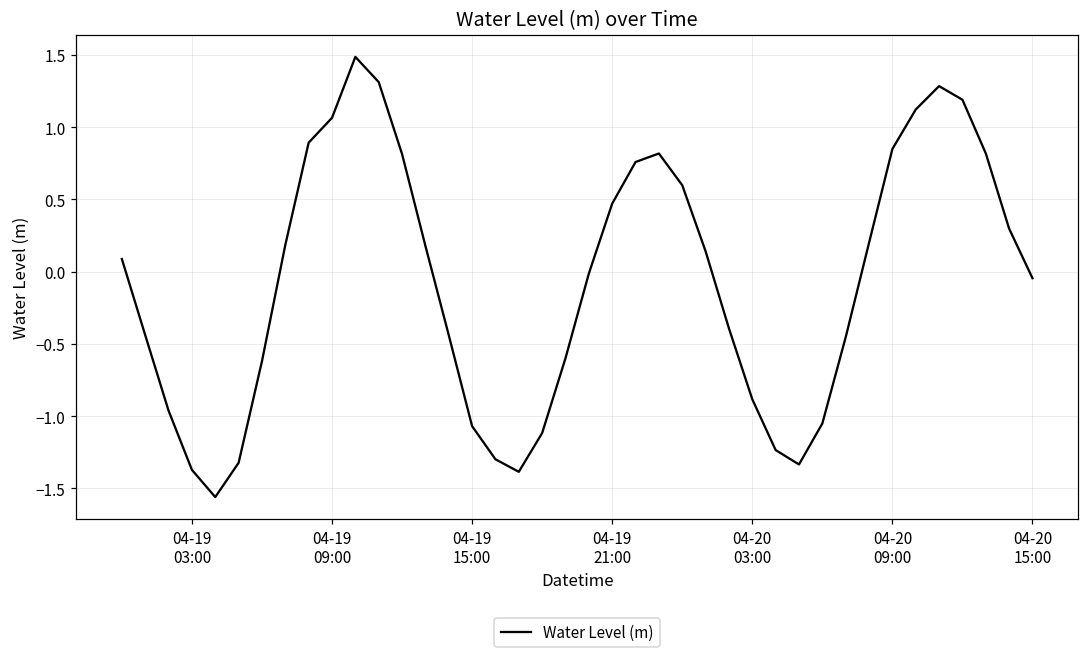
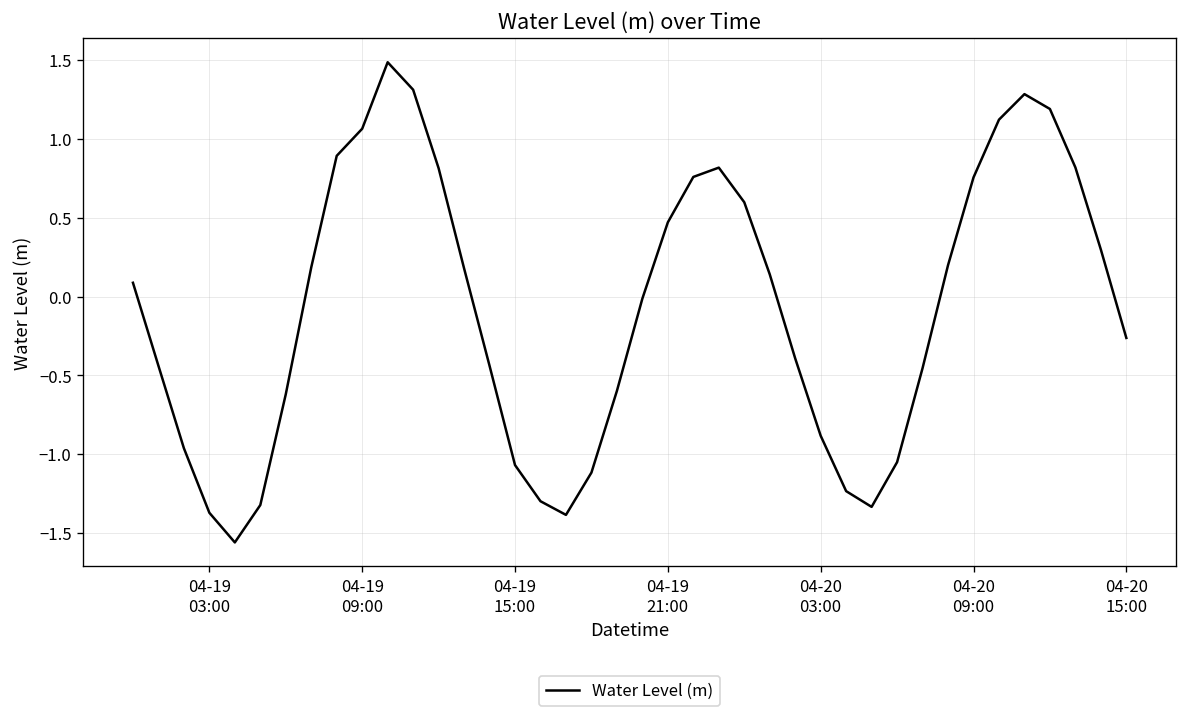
04-20 09:00: 0.85 -> 0.76
04-20 15:00: -0.05 -> -0.26
